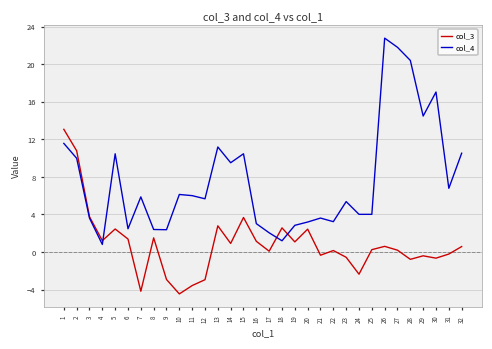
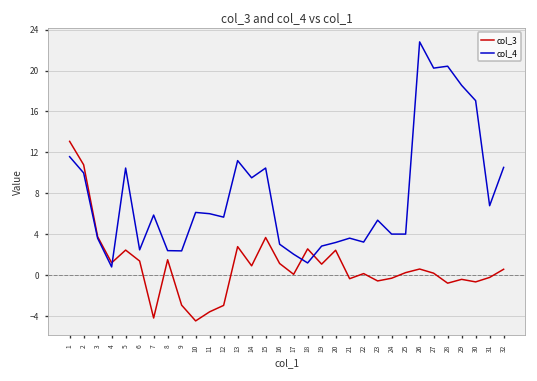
col_3, 24: -2 -> 0
col_4, 27: 22 -> 20
col_4, 29: 14 -> 19
